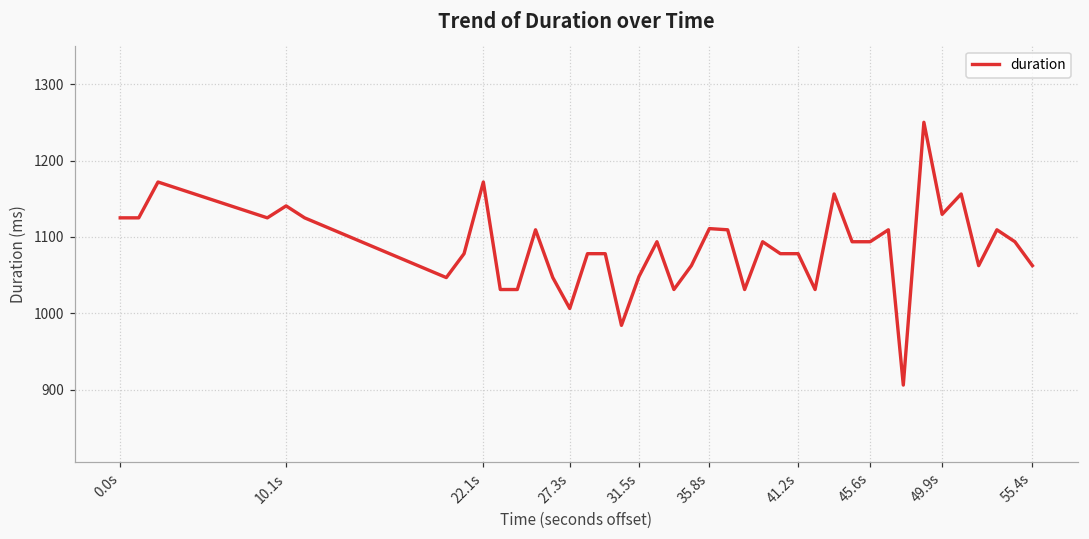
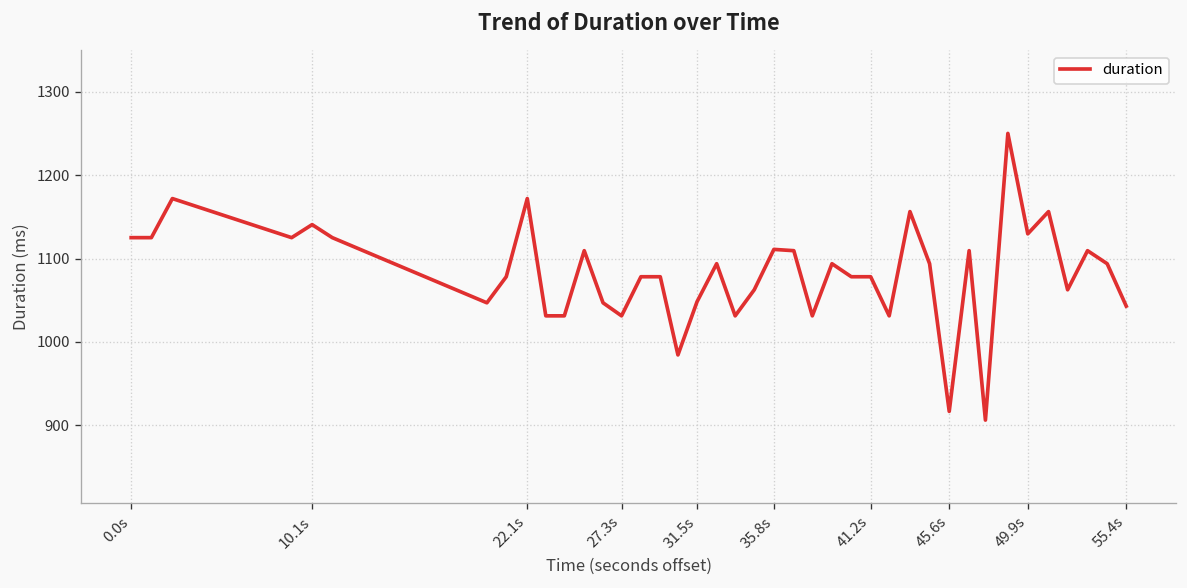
27.3s: 1010 -> 1030
45.6s: 1090 -> 920
55.4s: 1060 -> 1040
